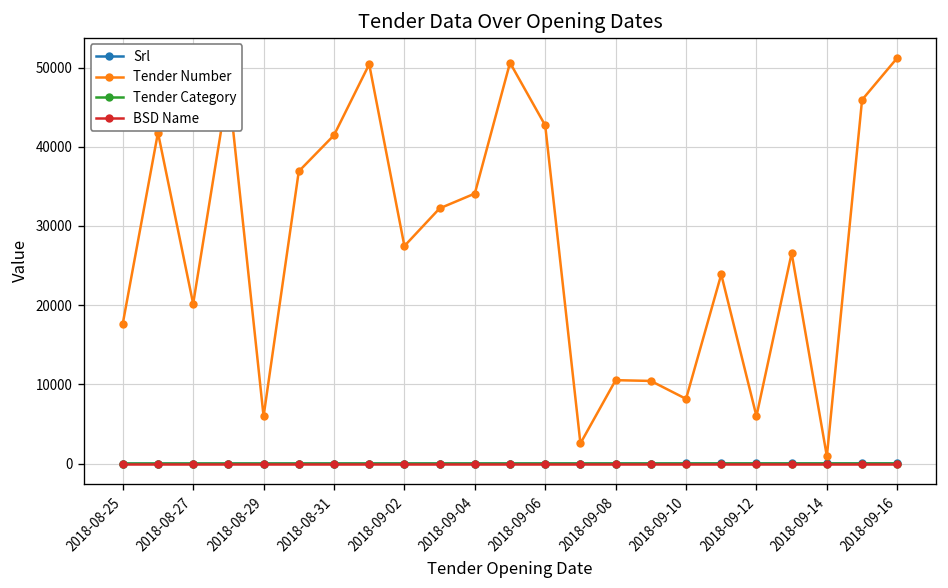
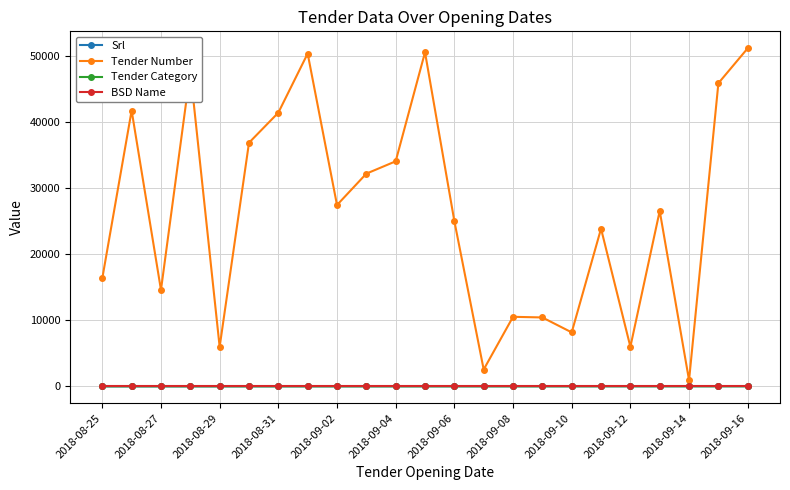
Tender Number, 2018-08-25: 18000 -> 16000
Tender Number, 2018-08-27: 20000 -> 15000
Tender Number, 2018-09-06: 43000 -> 25000
